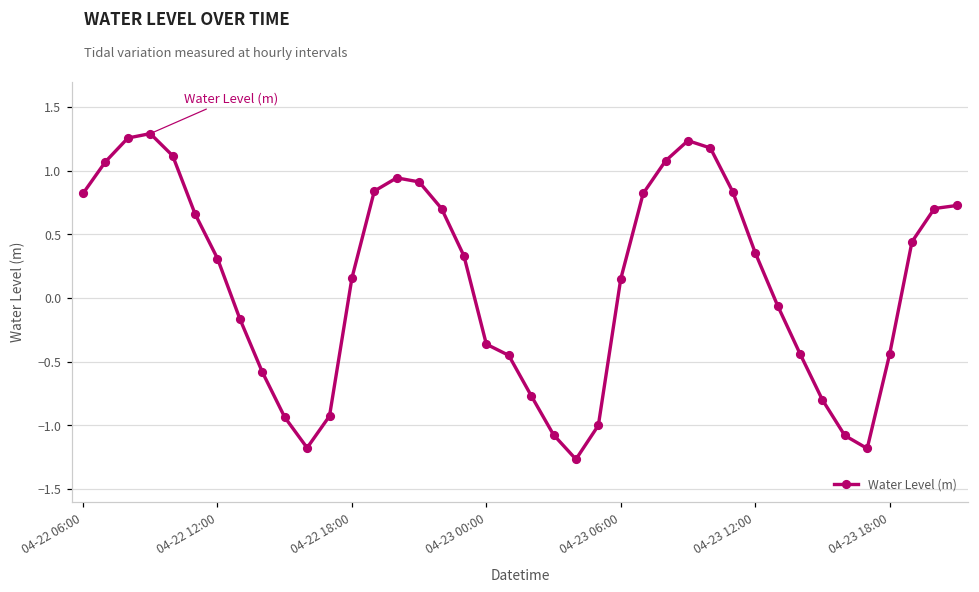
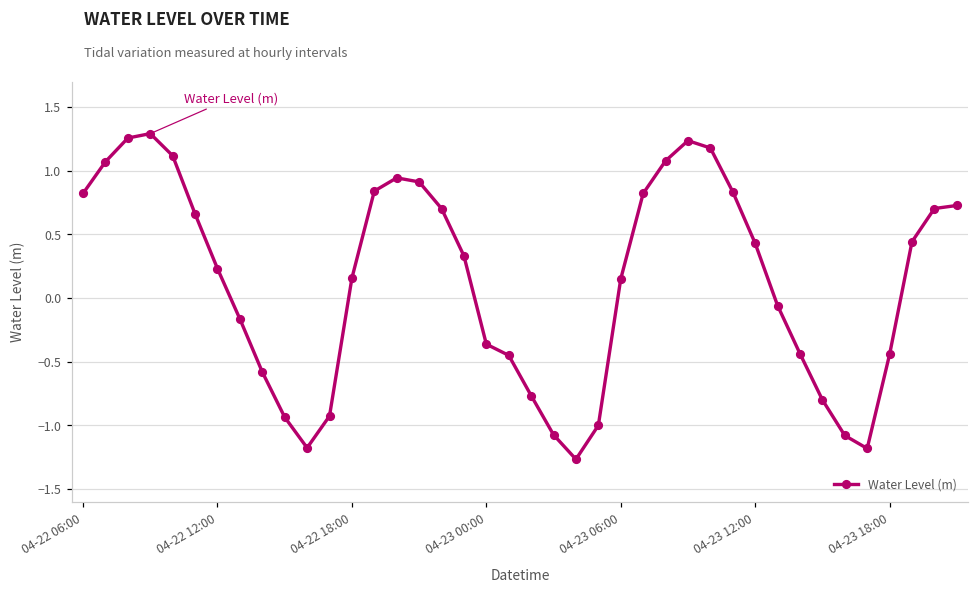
04-22 12:00: 0.31 -> 0.23
04-23 12:00: 0.36 -> 0.43
